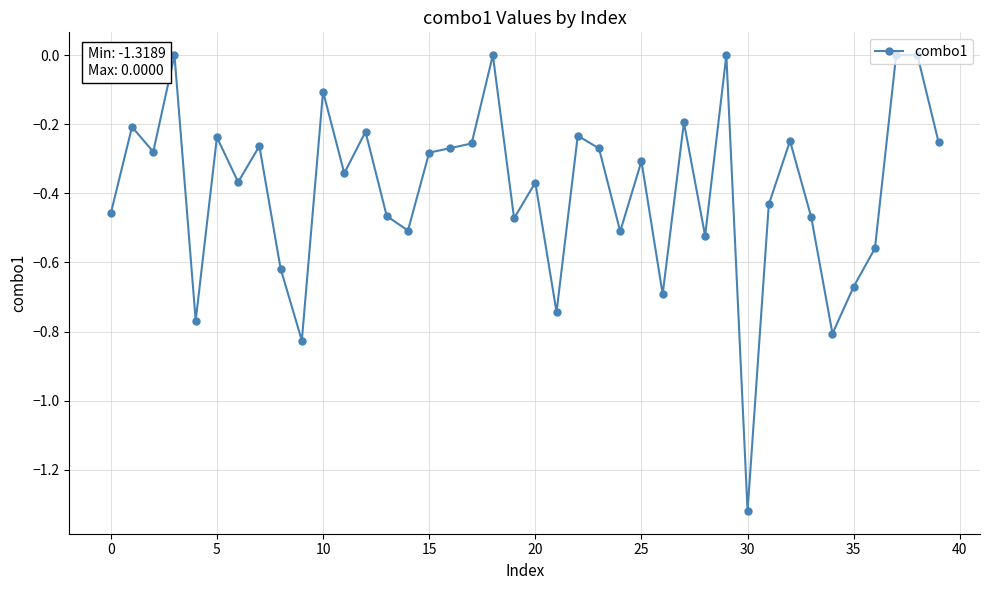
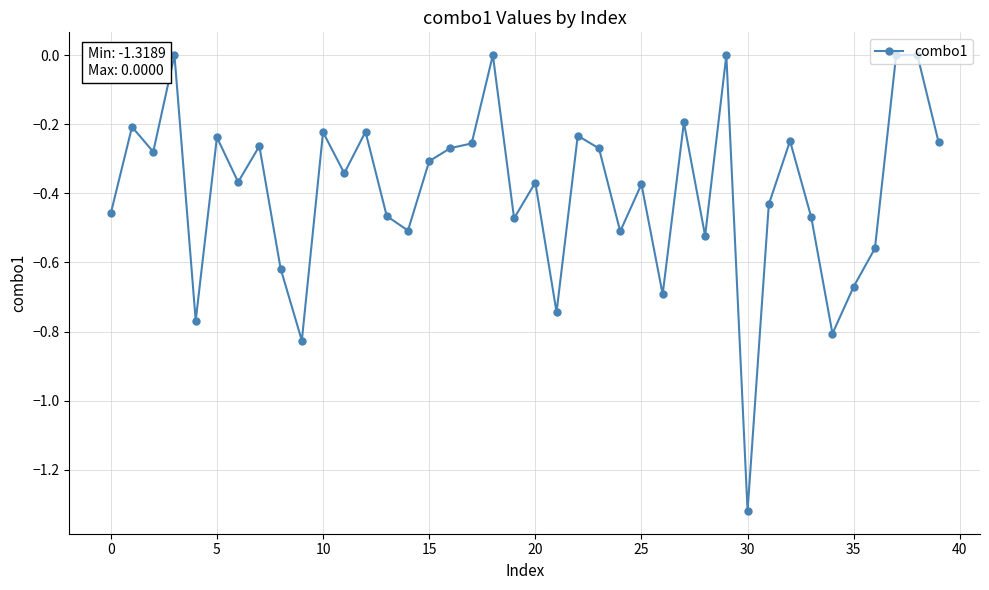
10: -0.11 -> -0.22
15: -0.28 -> -0.31
25: -0.31 -> -0.37
